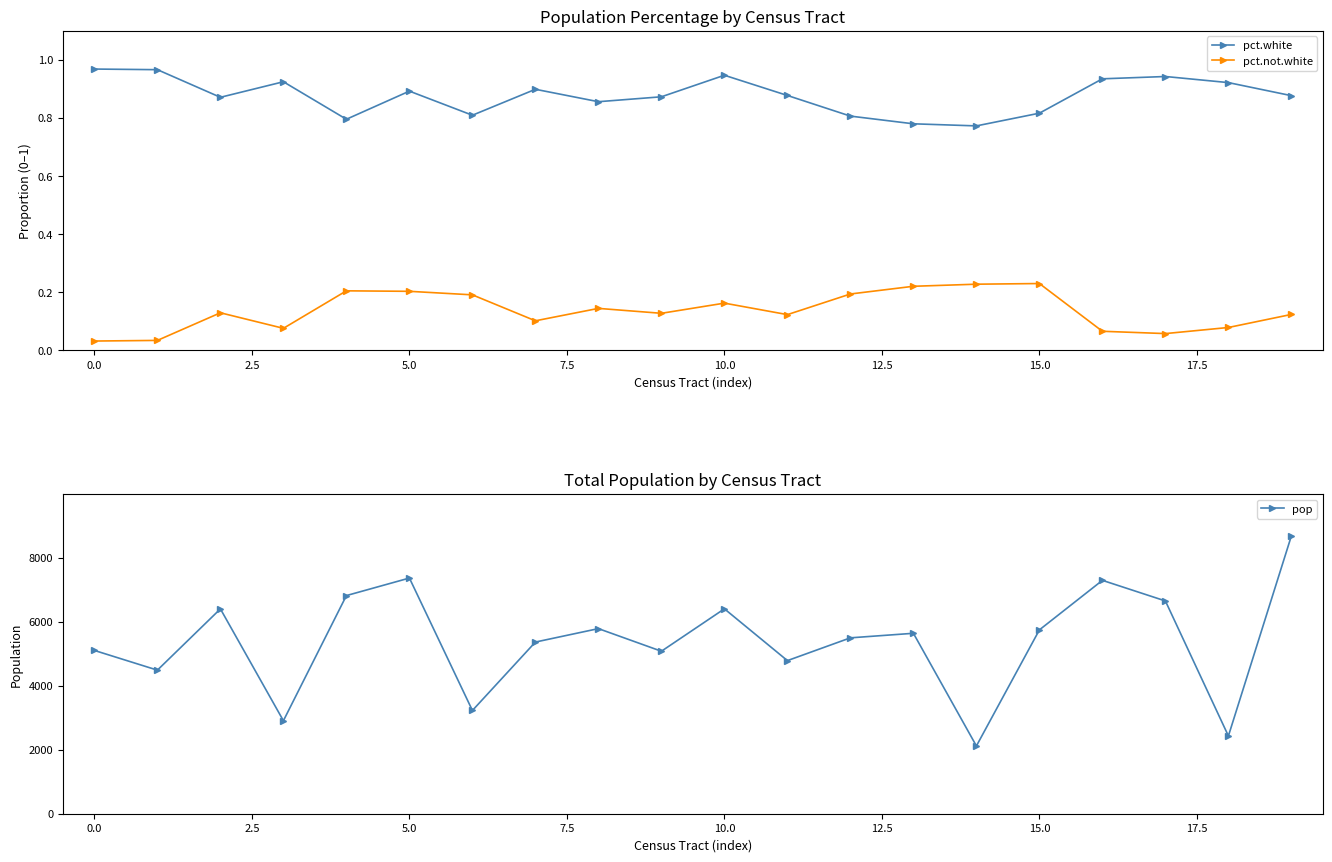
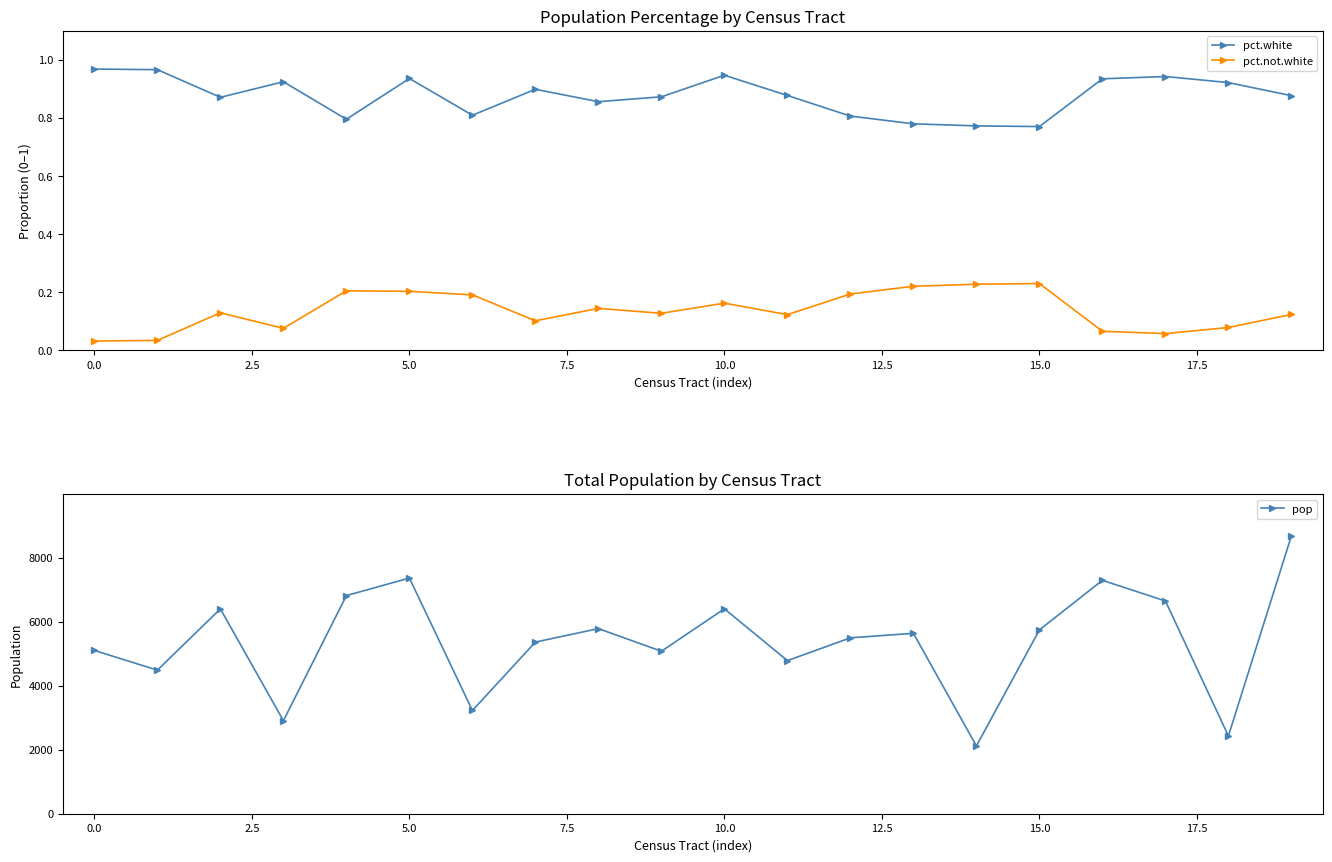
Population Percentage by Census Tract, pct.white, 5.0: 0.89 -> 0.94
Population Percentage by Census Tract, pct.white, 15.0: 0.82 -> 0.77
